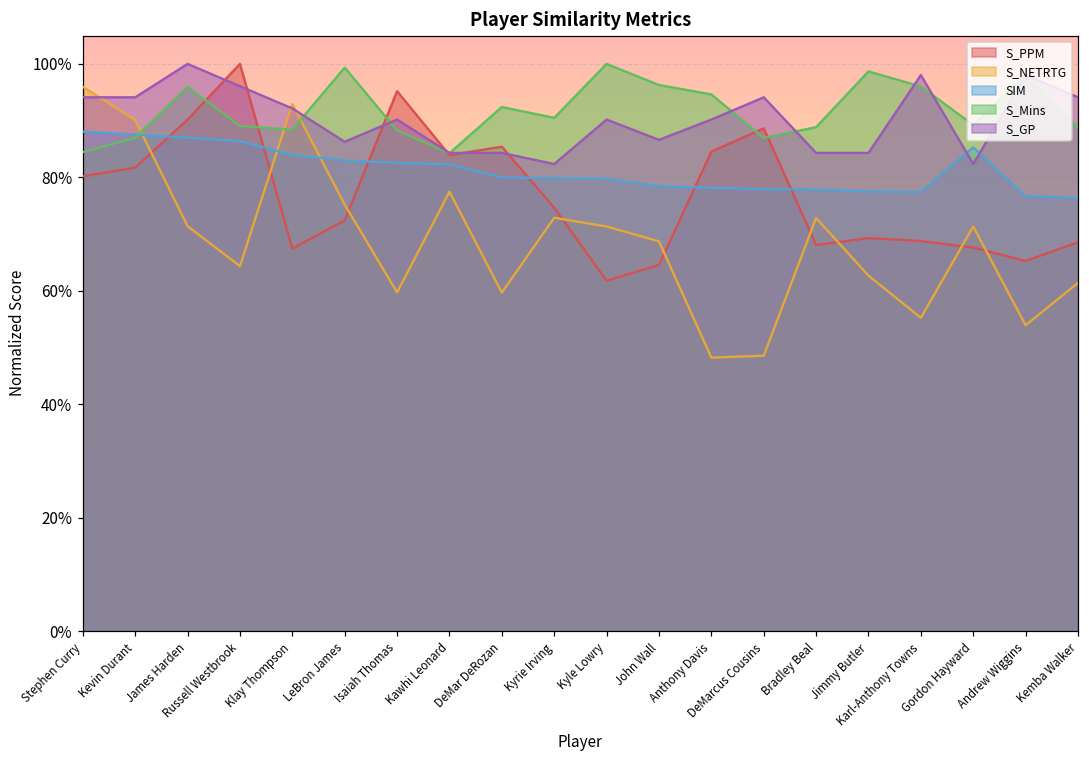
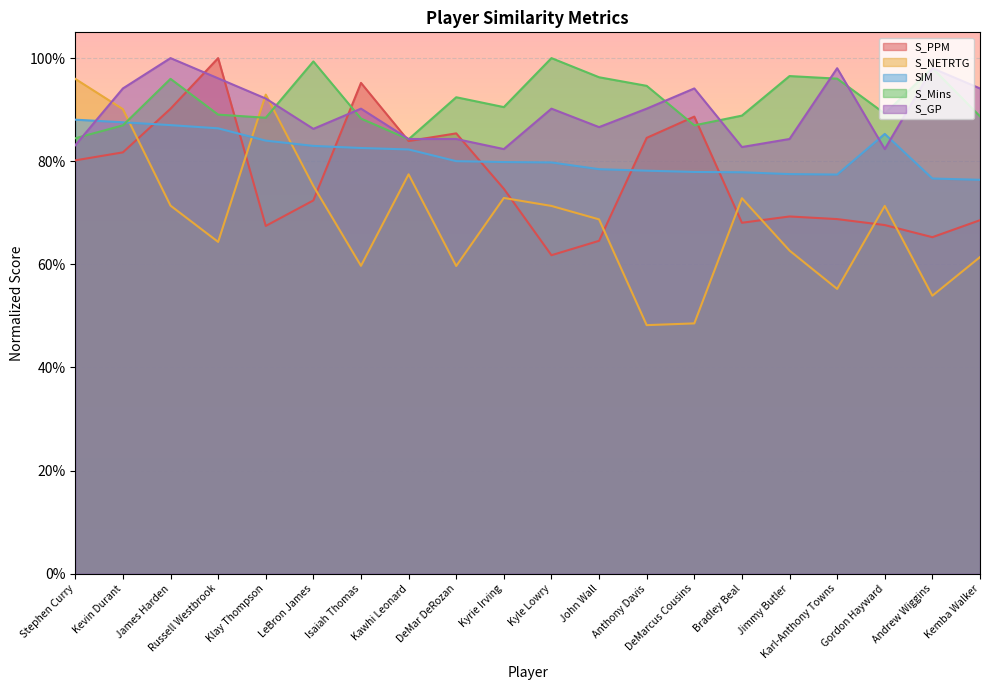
S_GP, Stephen Curry: 94% -> 83%
S_GP, Bradley Beal: 84% -> 83%
S_Mins, Jimmy Butler: 99% -> 97%
